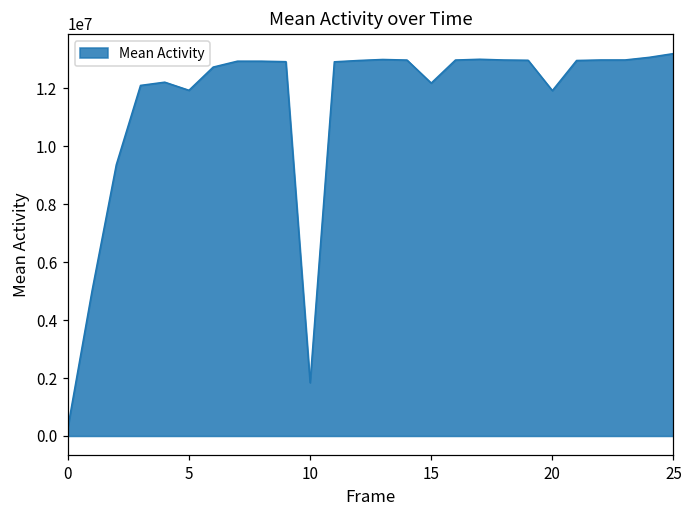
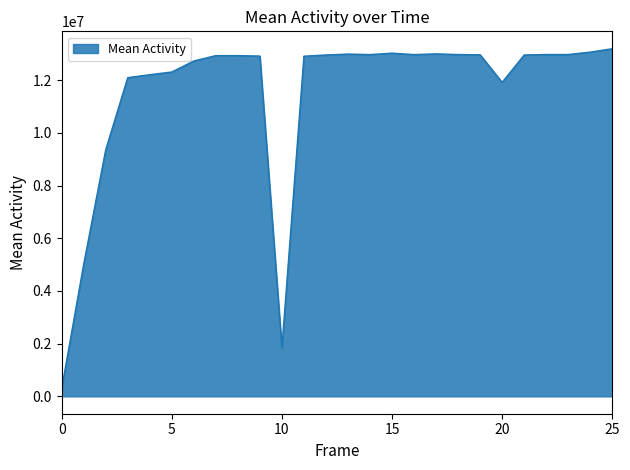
5: 11900000 -> 12300000
15: 12200000 -> 13000000
